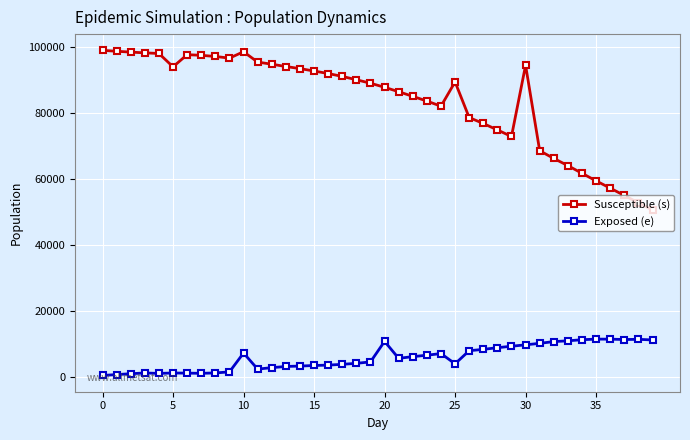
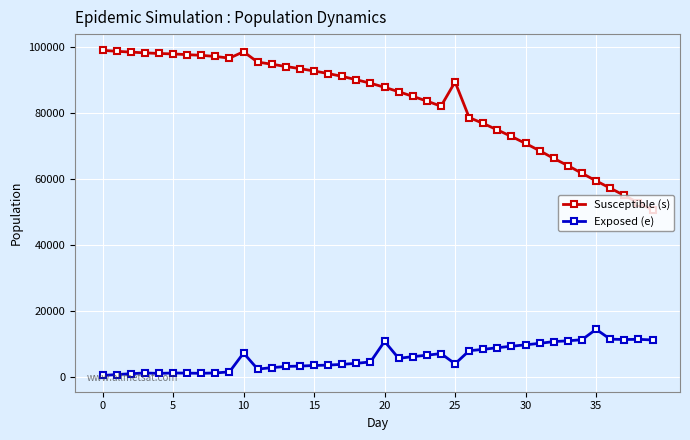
Susceptible (s), 5: 94000 -> 98000
Susceptible (s), 30: 95000 -> 71000
Exposed (e), 35: 11000 -> 14000
